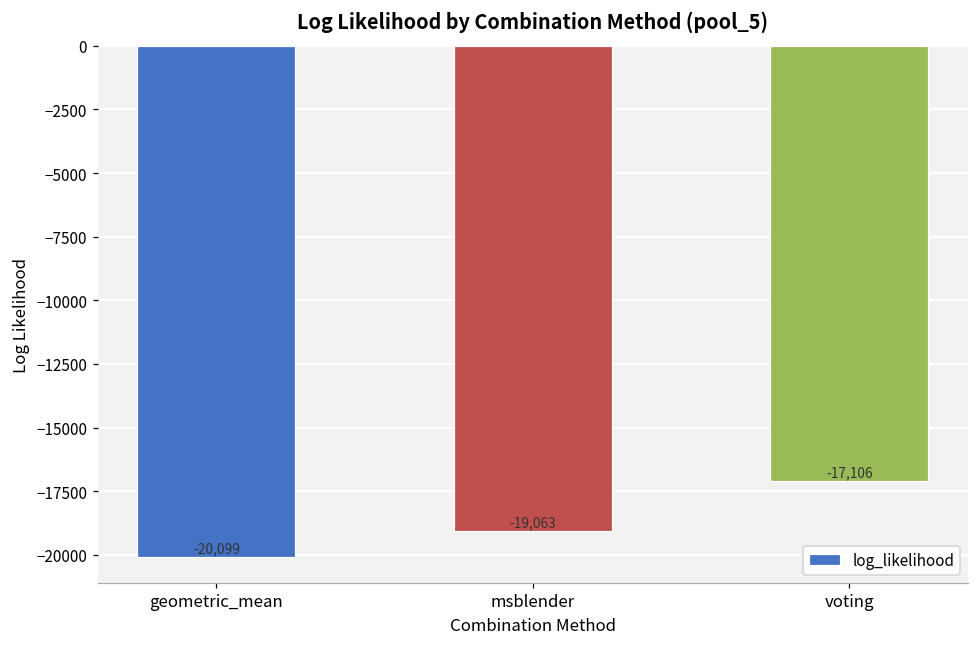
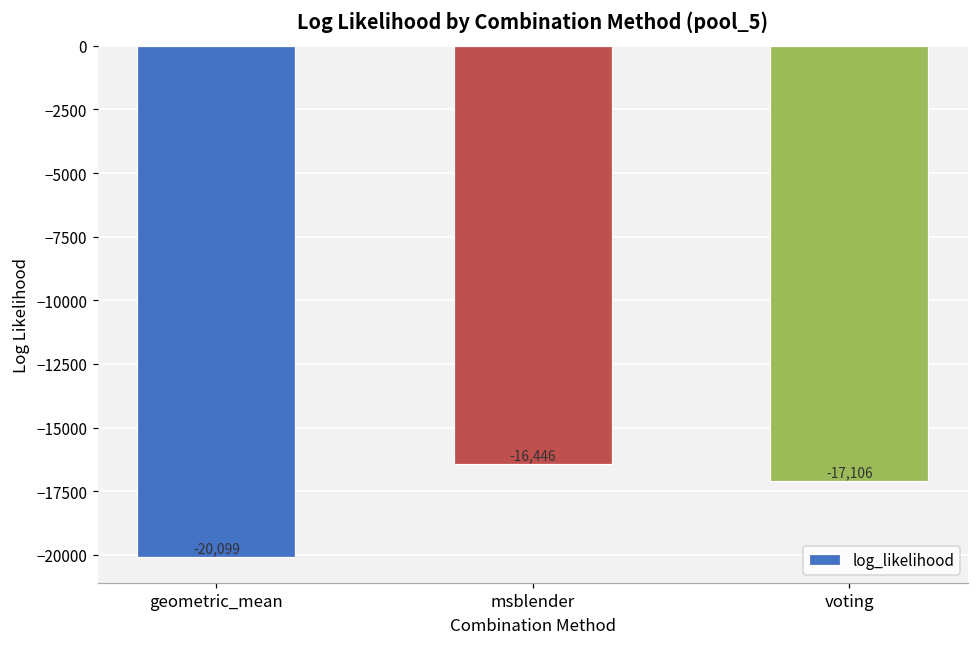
msblender: -19,063 -> -16,446
